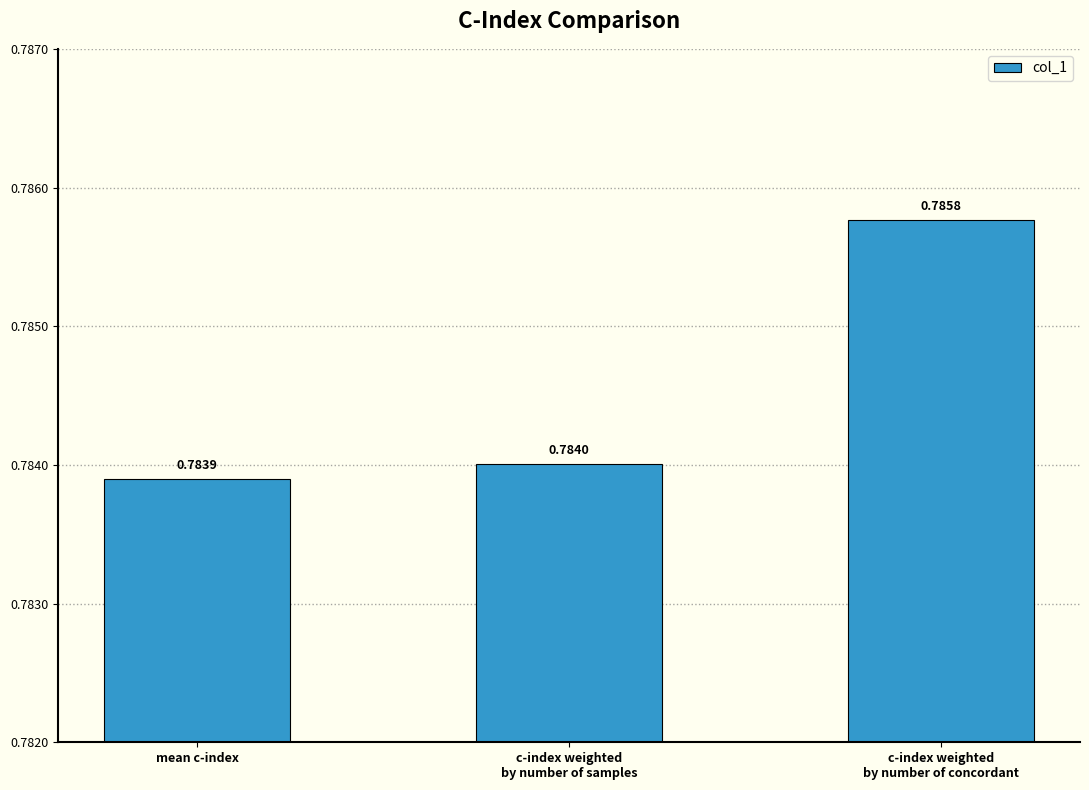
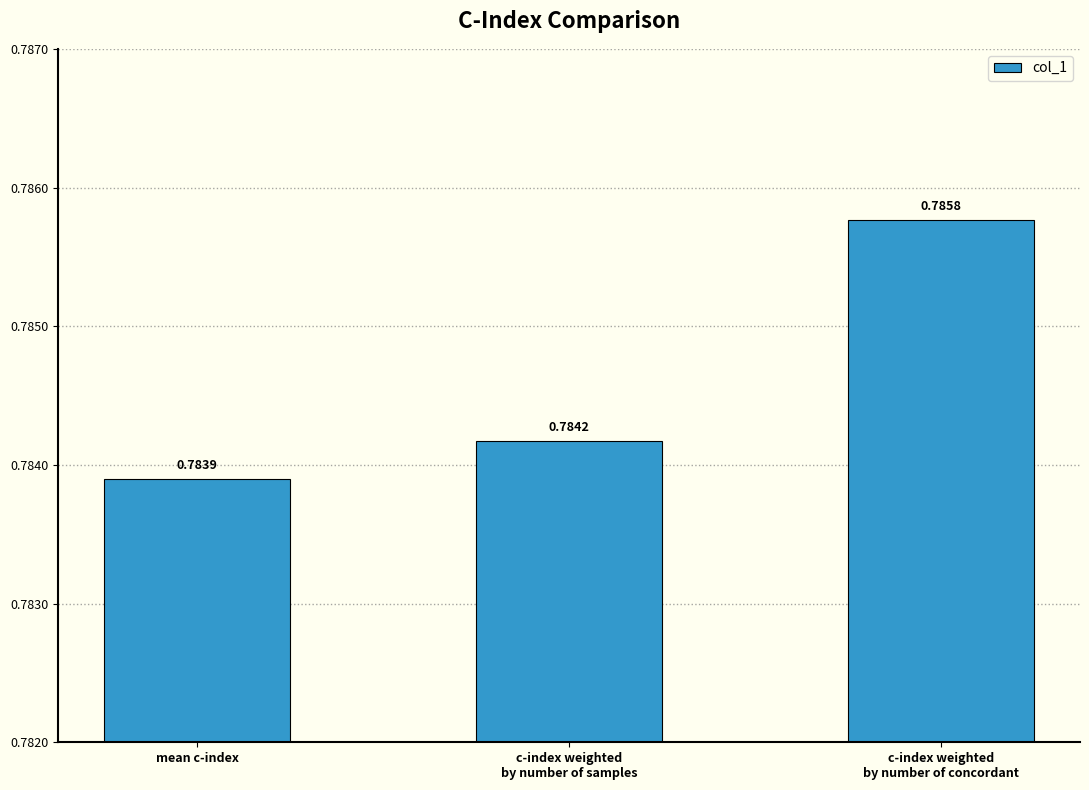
c-index weighted by number of samples: 0.7840 -> 0.7842
